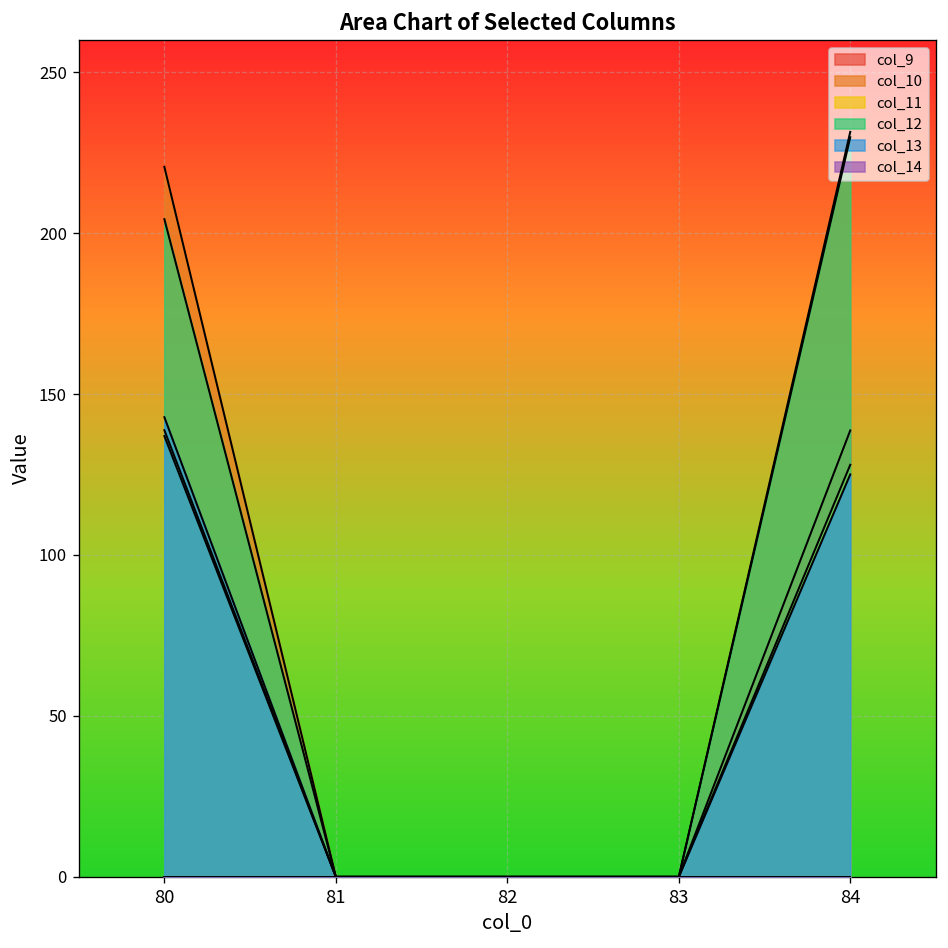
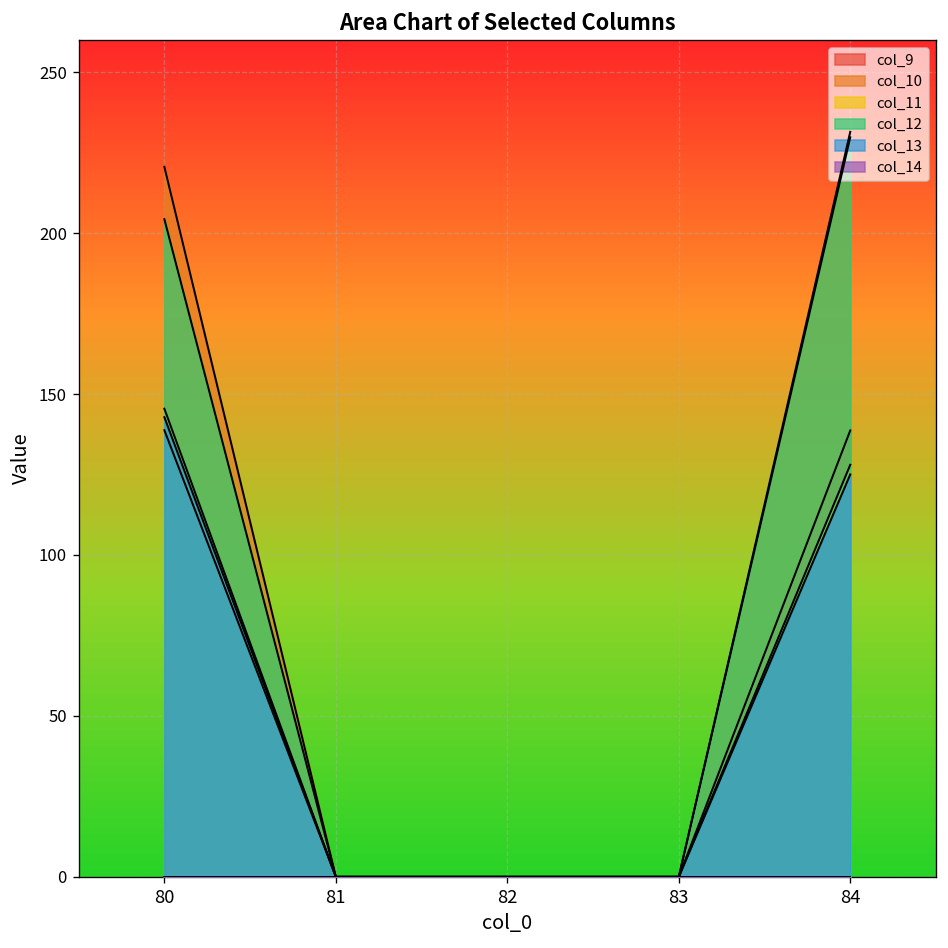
col_11, 80: 137 -> 145
